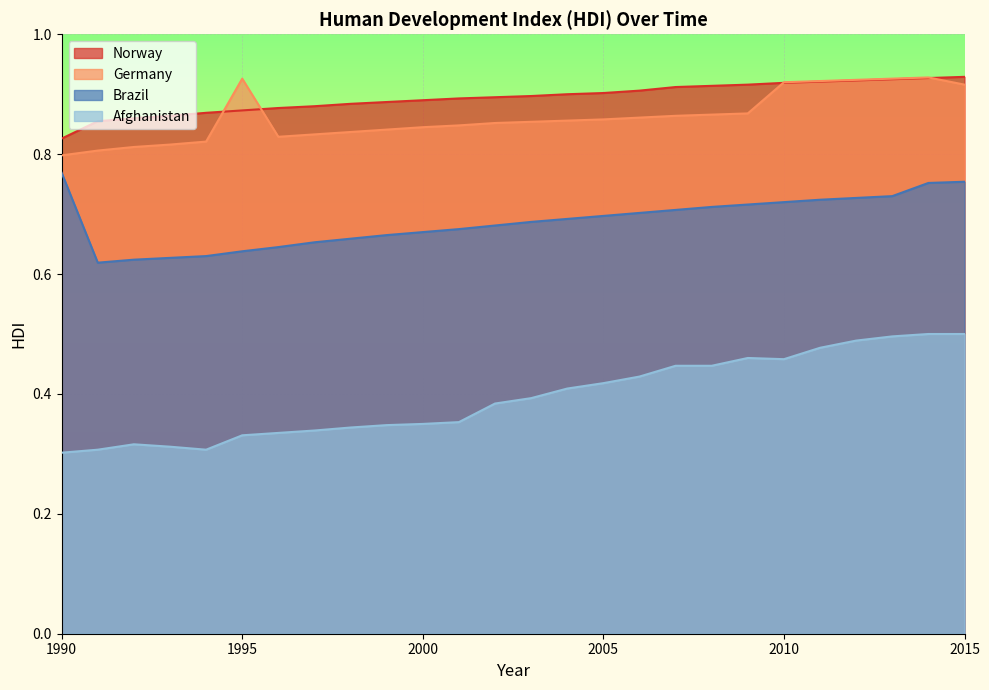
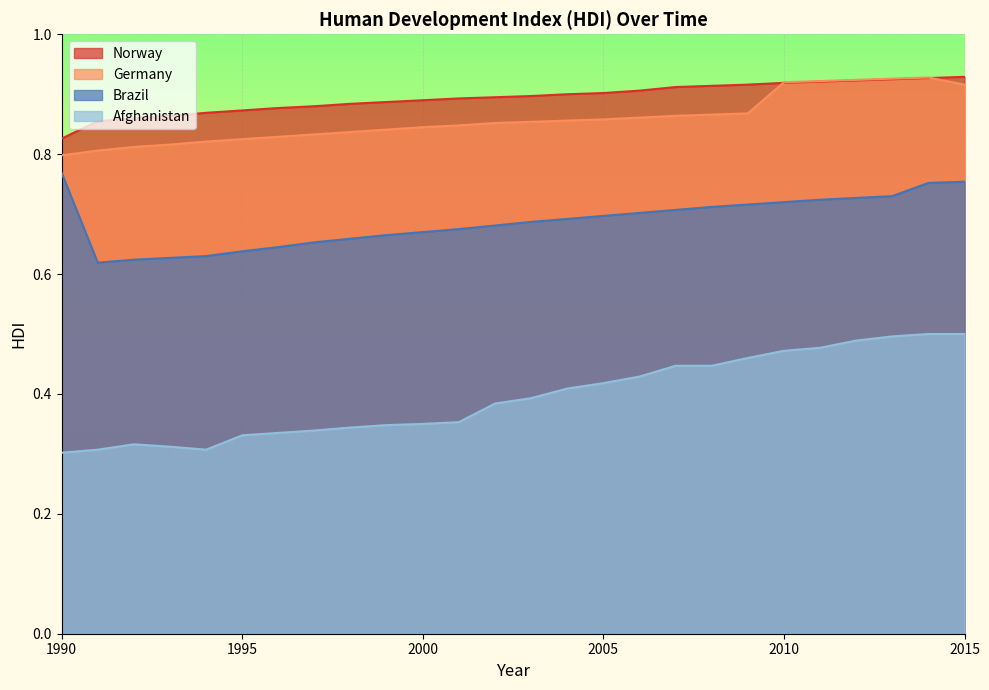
Germany, 1995: 0.93 -> 0.83
Afghanistan, 2010: 0.46 -> 0.47
